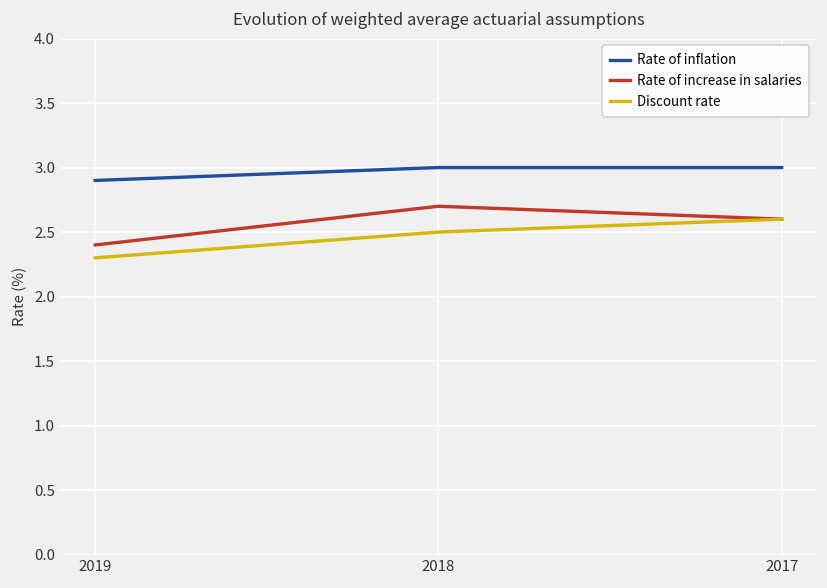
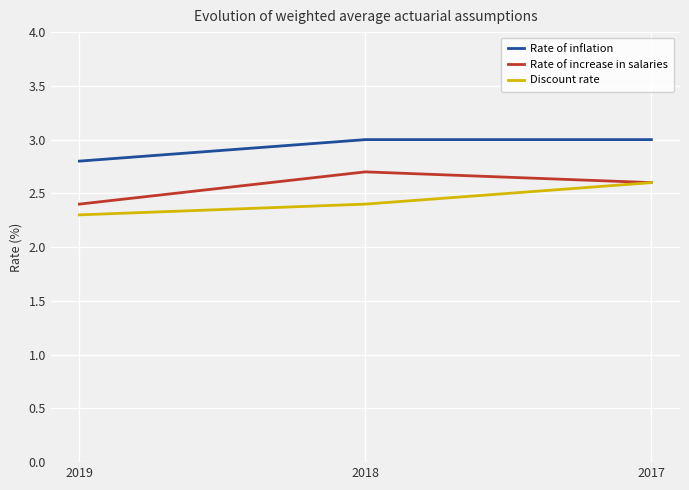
Rate of inflation, 2019: 2.9 -> 2.8
Discount rate, 2018: 2.5 -> 2.4
